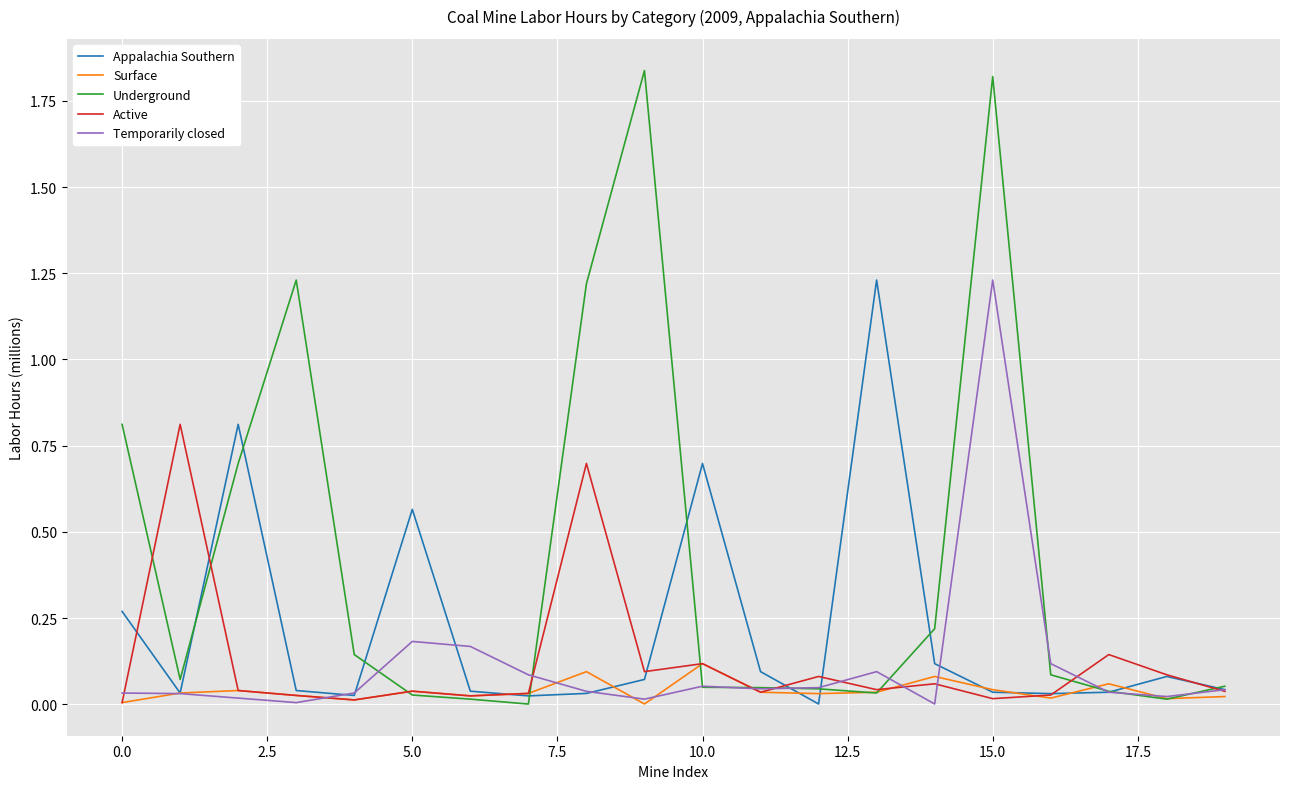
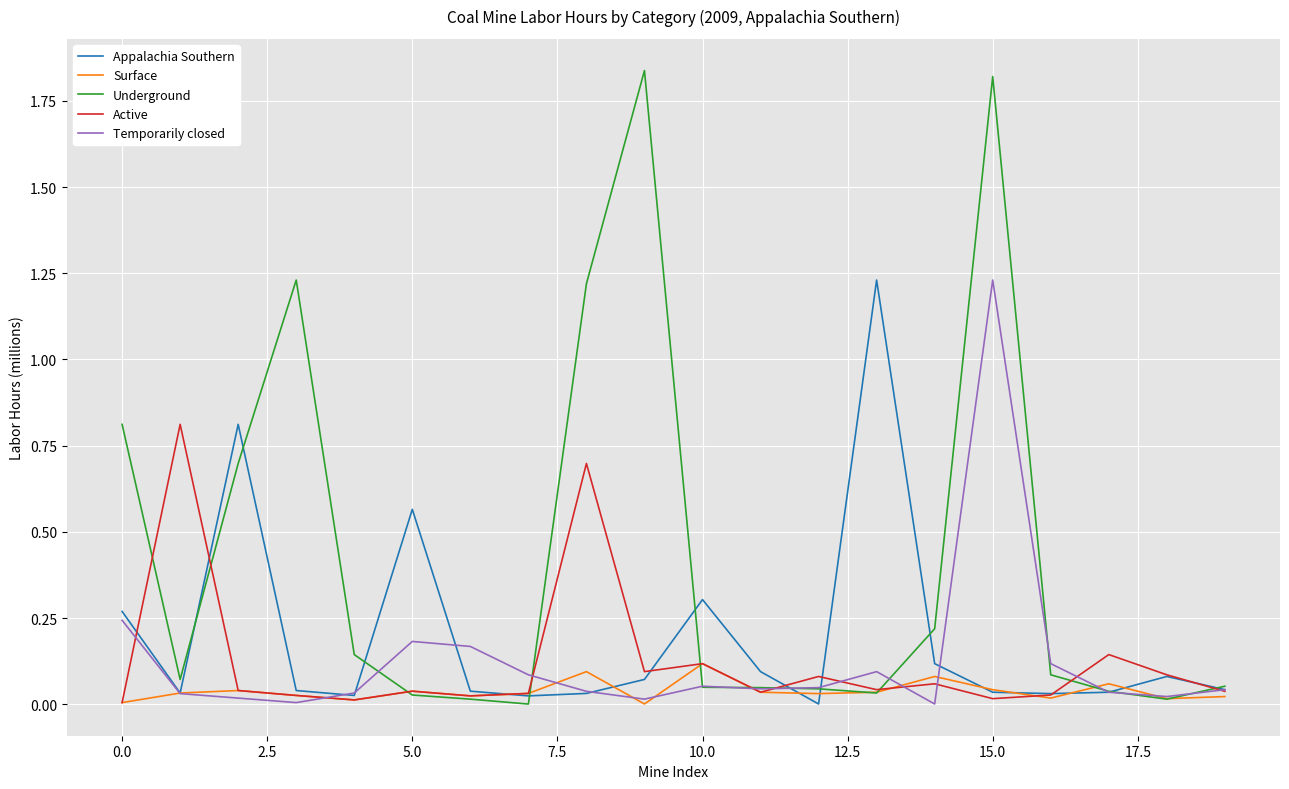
Temporarily closed, 0.0: 0.03 -> 0.24
Appalachia Southern, 10.0: 0.70 -> 0.30
